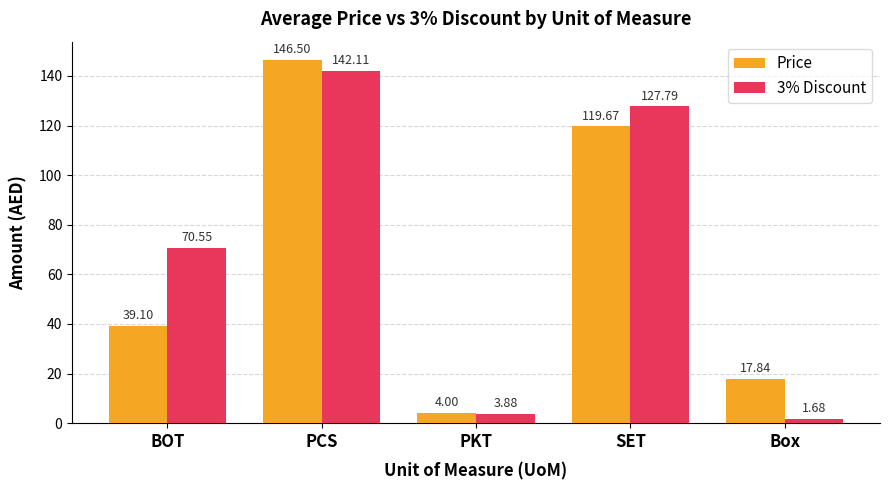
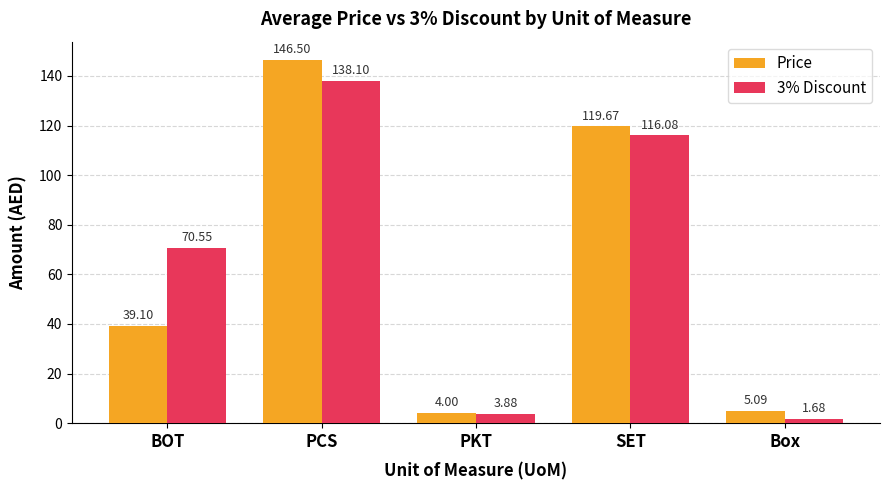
3% Discount, PCS: 142.11 -> 138.10
3% Discount, SET: 127.79 -> 116.08
Price, Box: 17.84 -> 5.09
